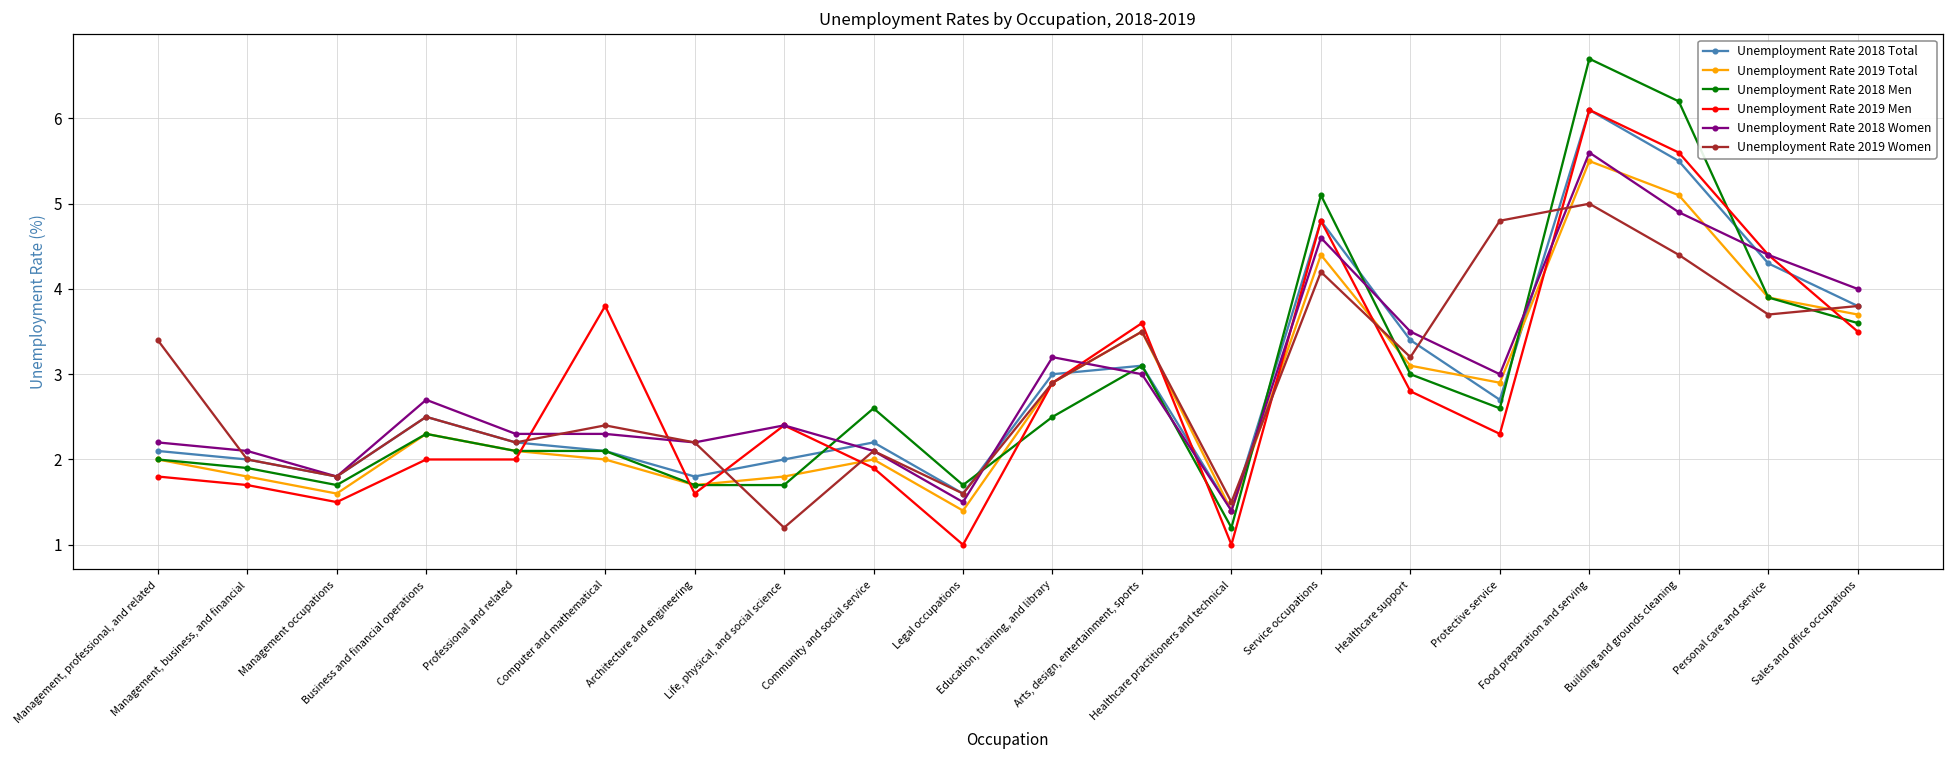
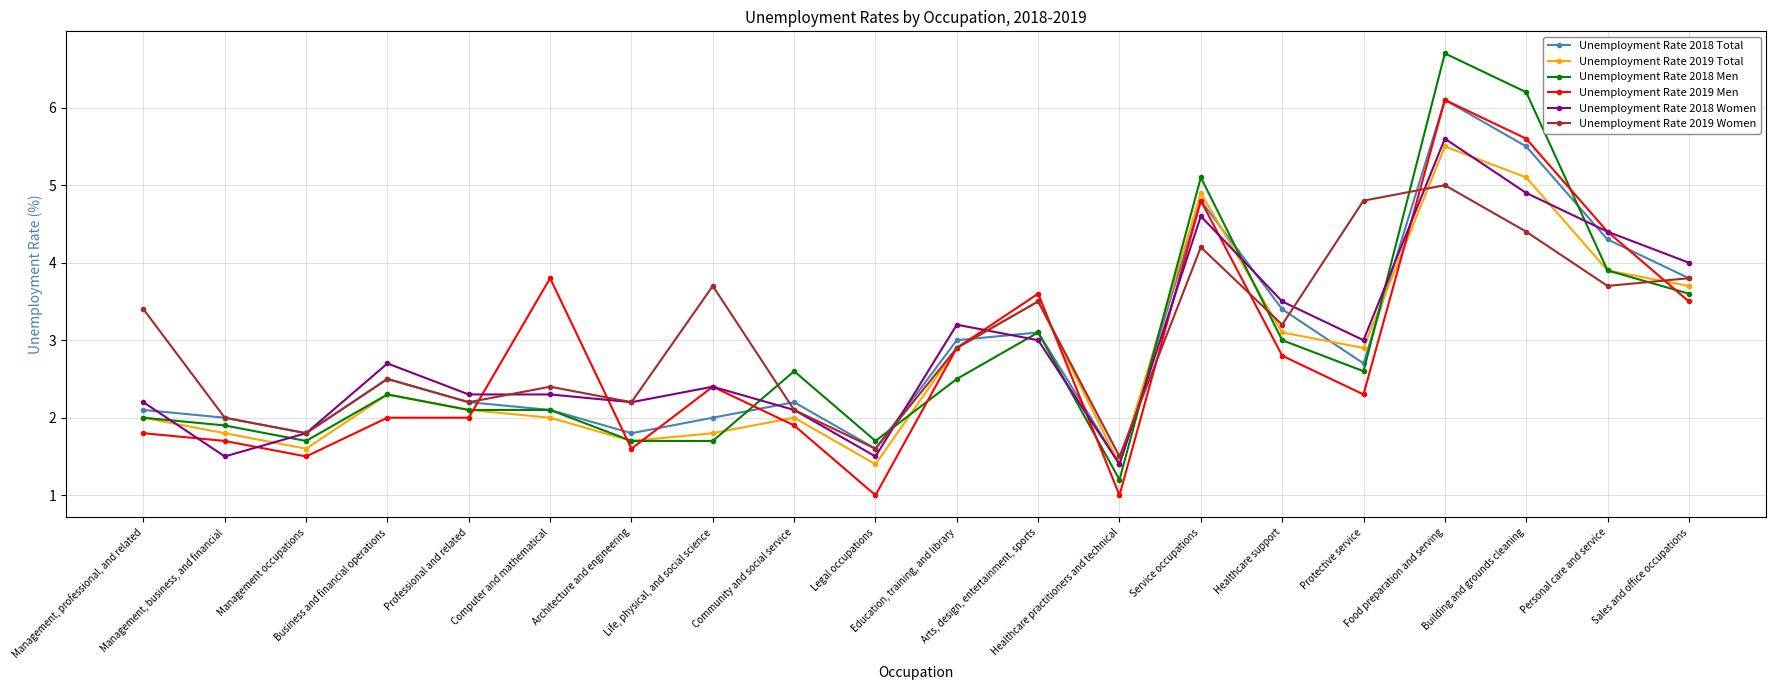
Unemployment Rate 2018 Women, Management, business, and financial: 2.1 -> 1.5
Unemployment Rate 2019 Women, Life, physical, and social science: 1.2 -> 3.7
Unemployment Rate 2019 Total, Service occupations: 4.4 -> 4.9
